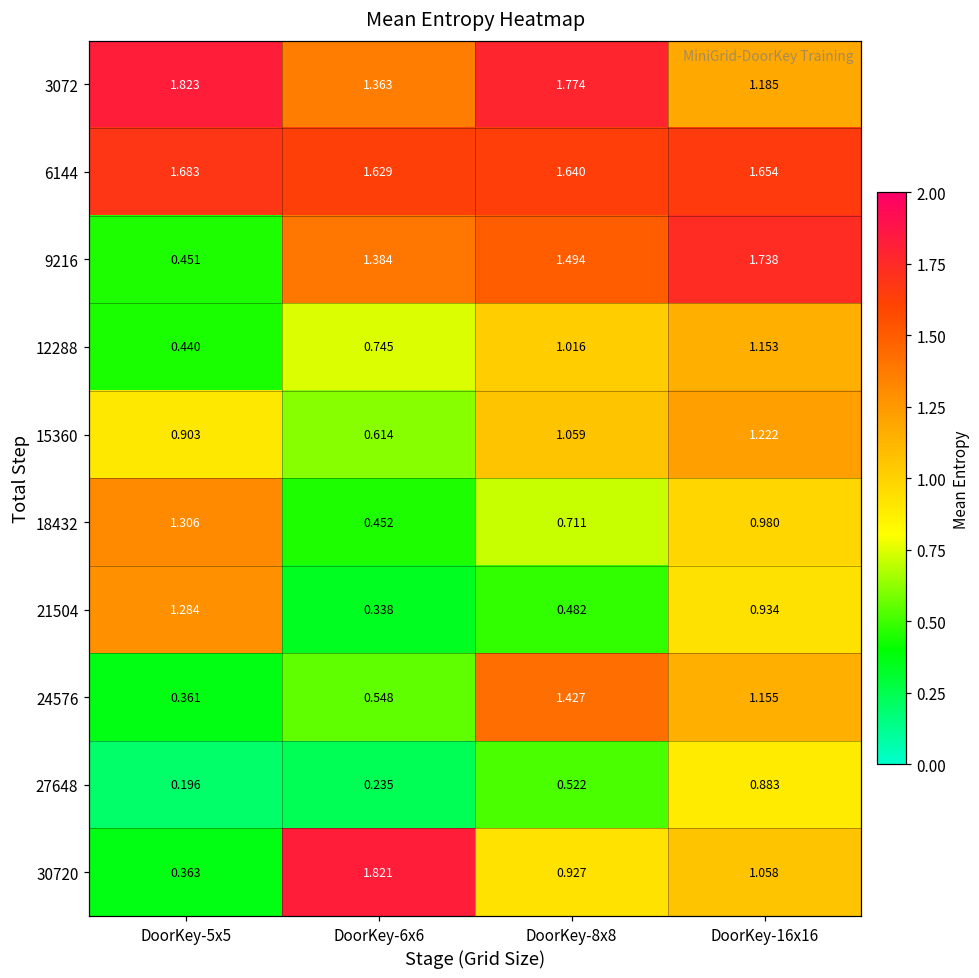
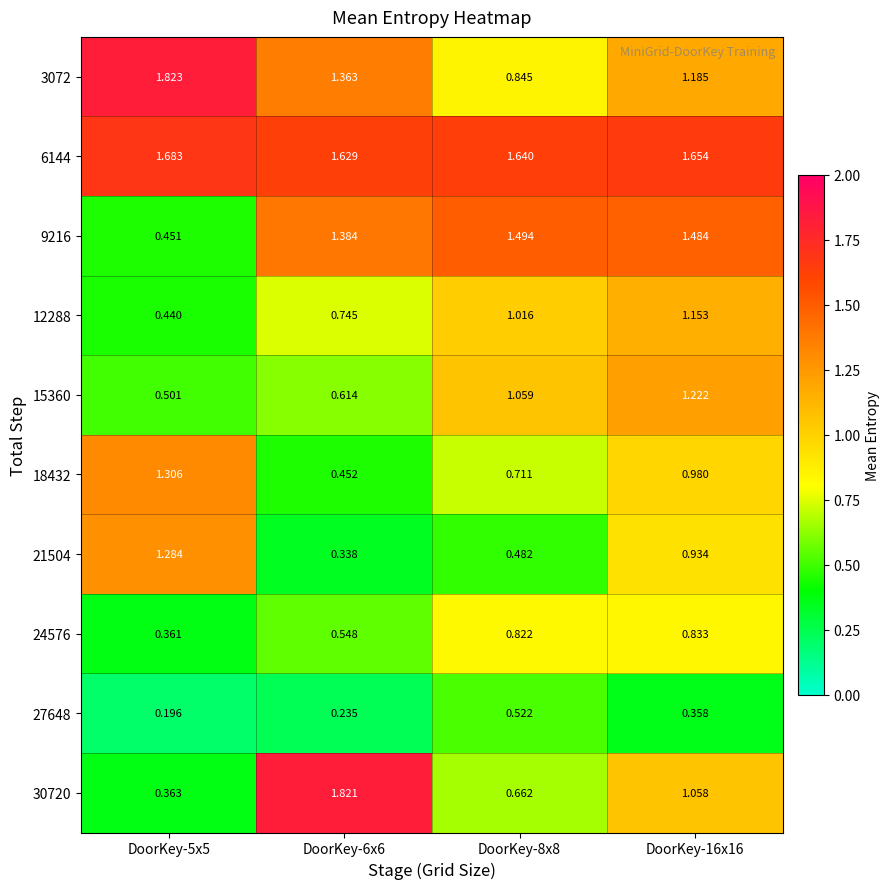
3072, DoorKey-8x8: 1.774 -> 0.845
9216, DoorKey-16x16: 1.738 -> 1.484
15360, DoorKey-5x5: 0.903 -> 0.501
24576, DoorKey-8x8: 1.427 -> 0.822
24576, DoorKey-16x16: 1.155 -> 0.833
27648, DoorKey-16x16: 0.883 -> 0.358
30720, DoorKey-8x8: 0.927 -> 0.662
